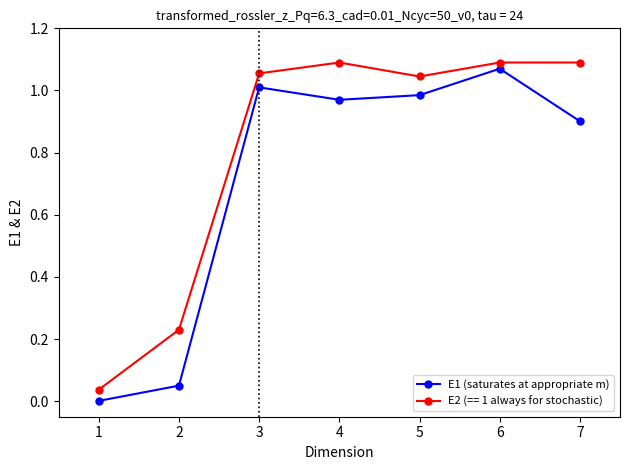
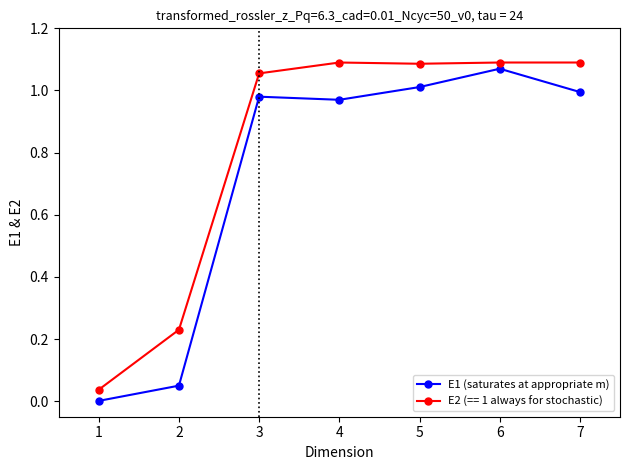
E1 (saturates at appropriate m), 3: 1.01 -> 0.98
E1 (saturates at appropriate m), 5: 0.99 -> 1.01
E2 (== 1 always for stochastic), 5: 1.05 -> 1.09
E1 (saturates at appropriate m), 7: 0.90 -> 1.00
